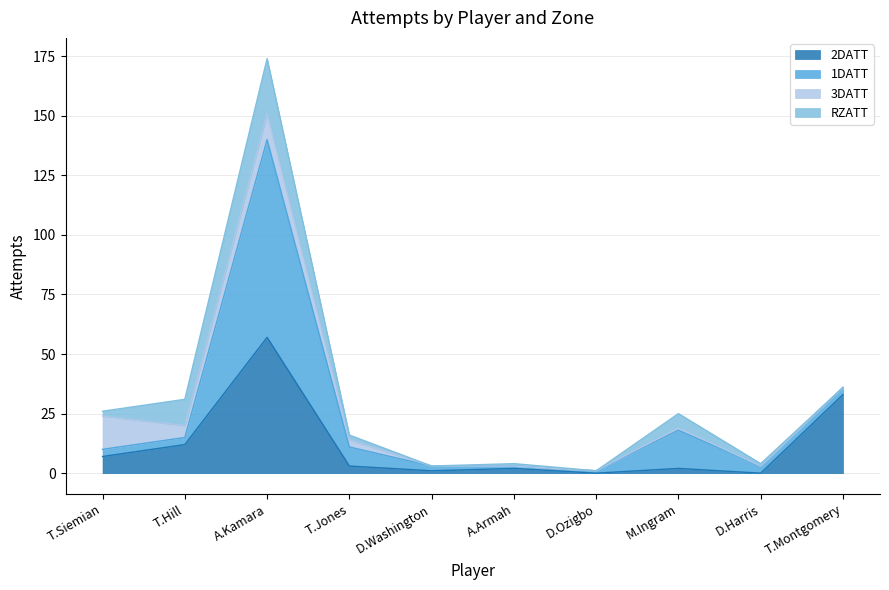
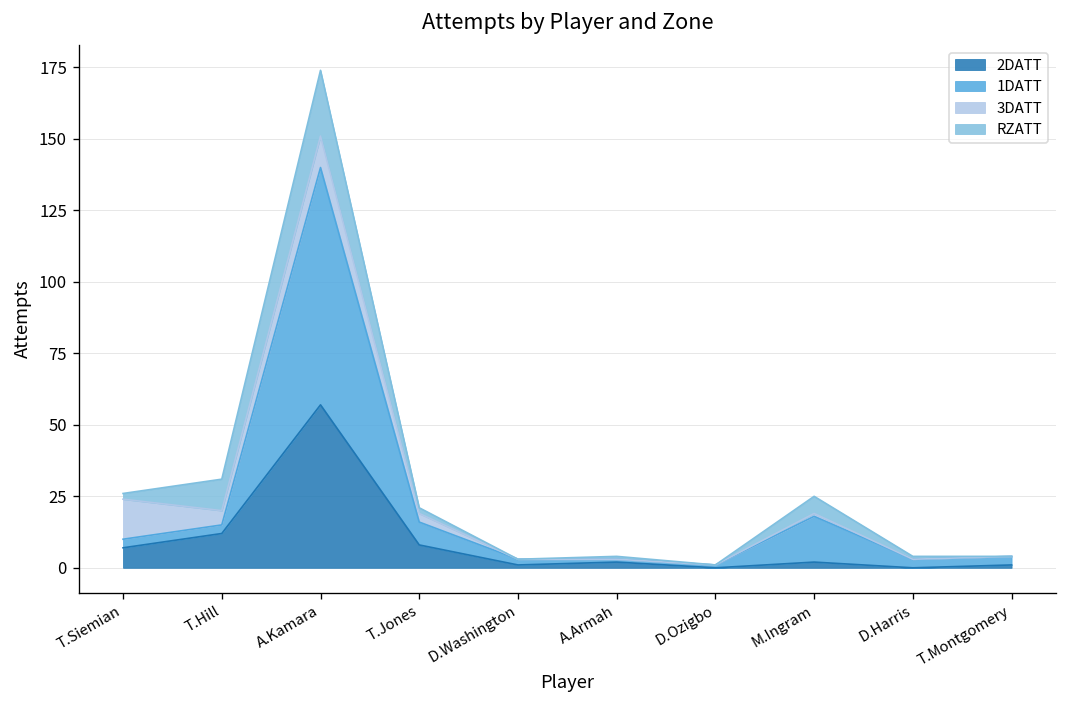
2DATT, T.Jones: 3 -> 8
2DATT, T.Montgomery: 33 -> 1
